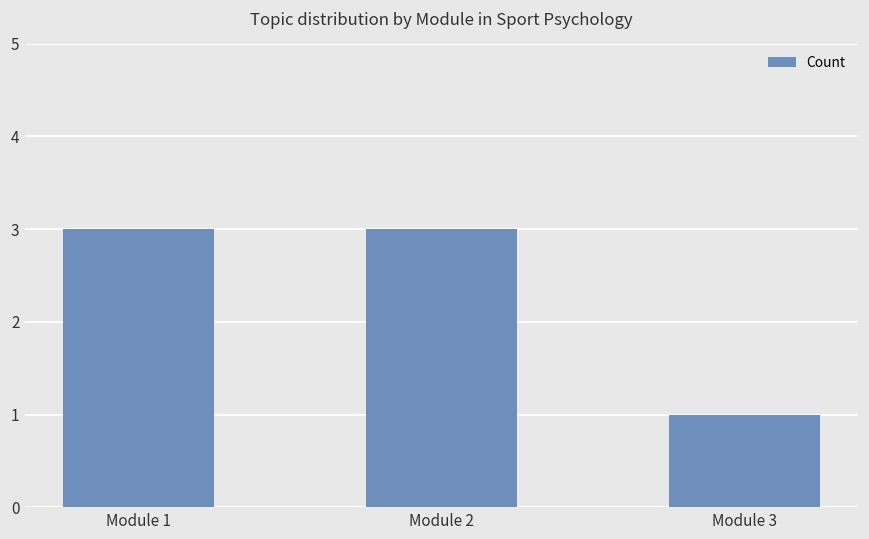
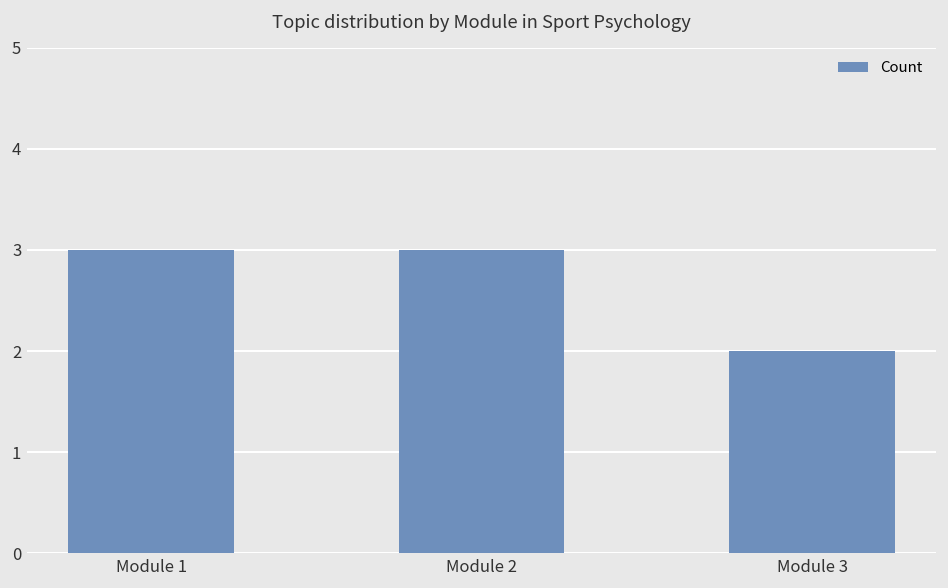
Module 3: 1 -> 2
